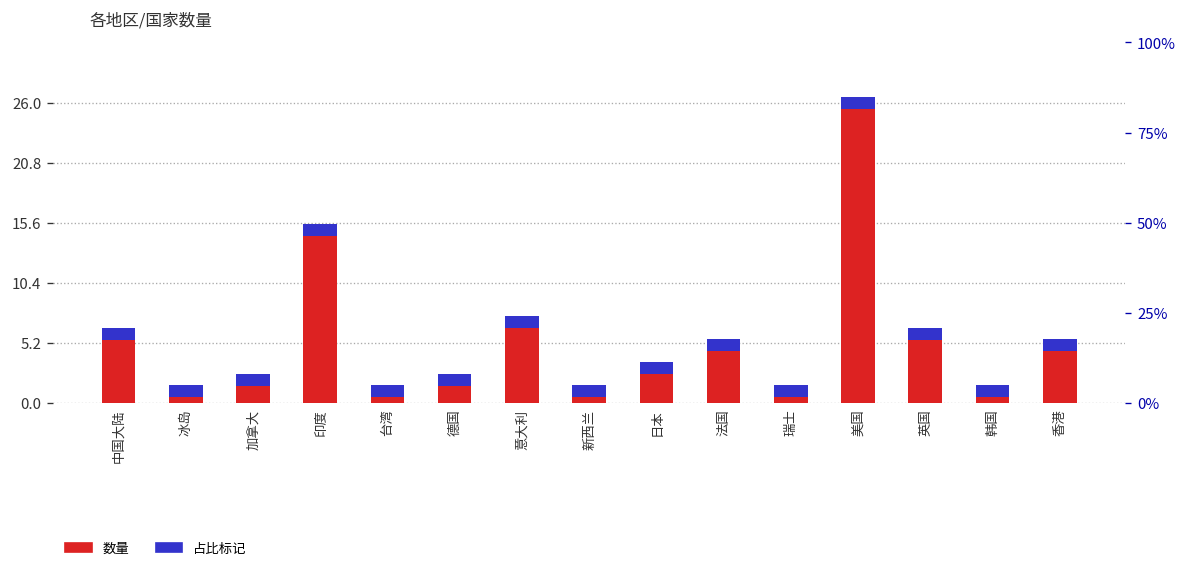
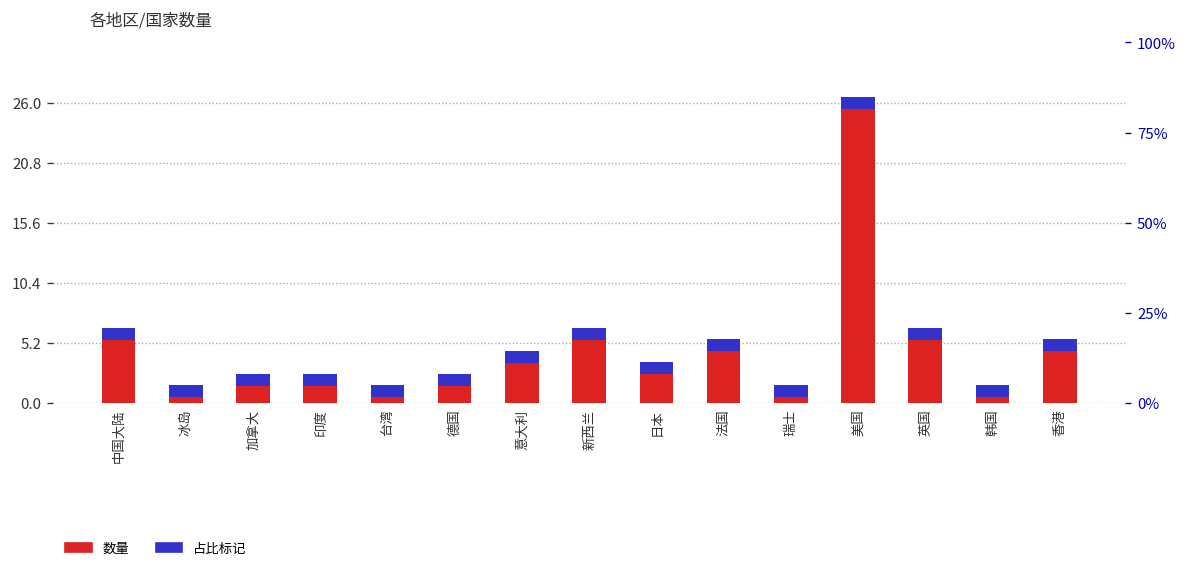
数量, 印度: 15 -> 2
数量, 意大利: 7 -> 4
数量, 新西兰: 1 -> 6
